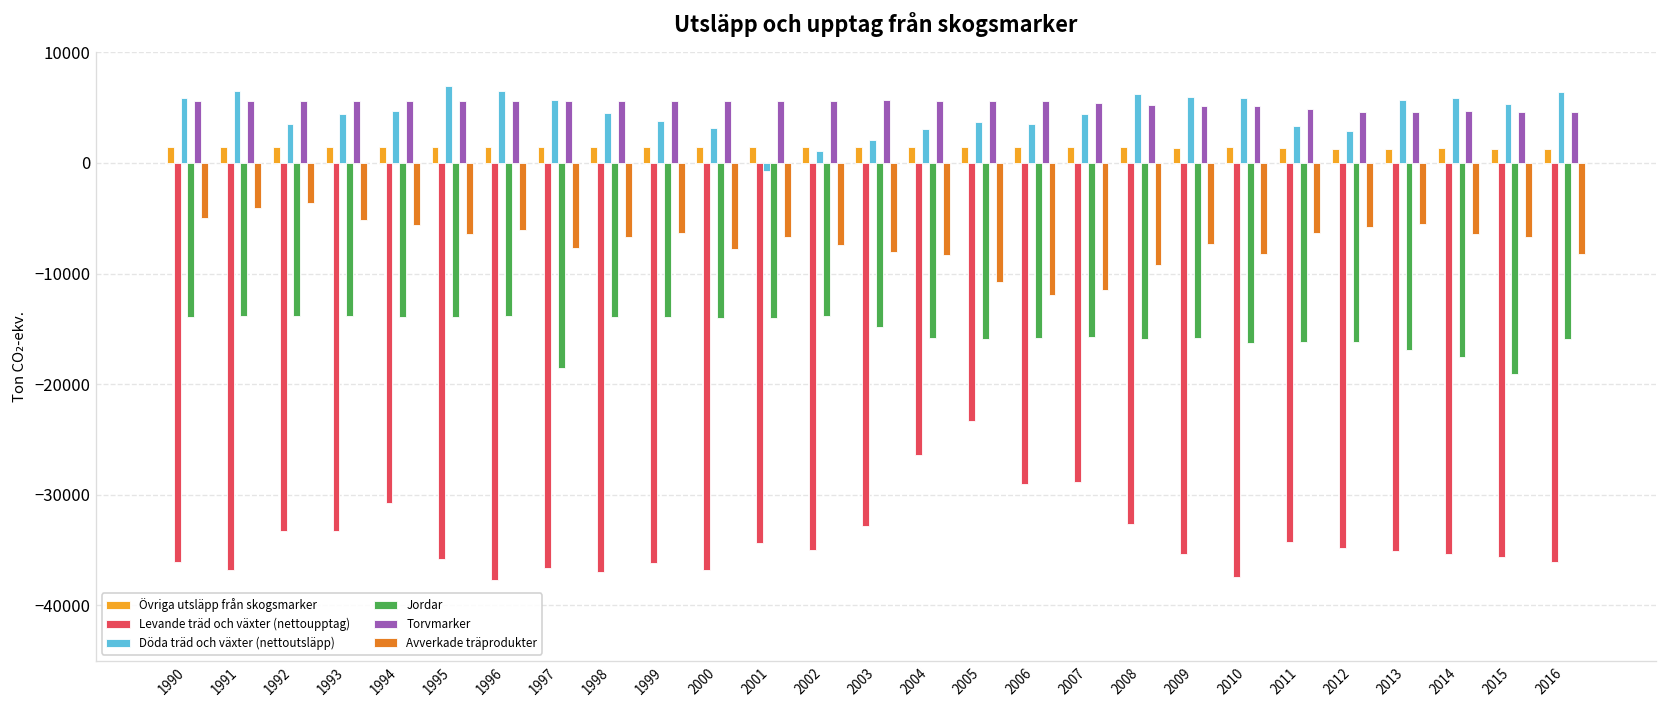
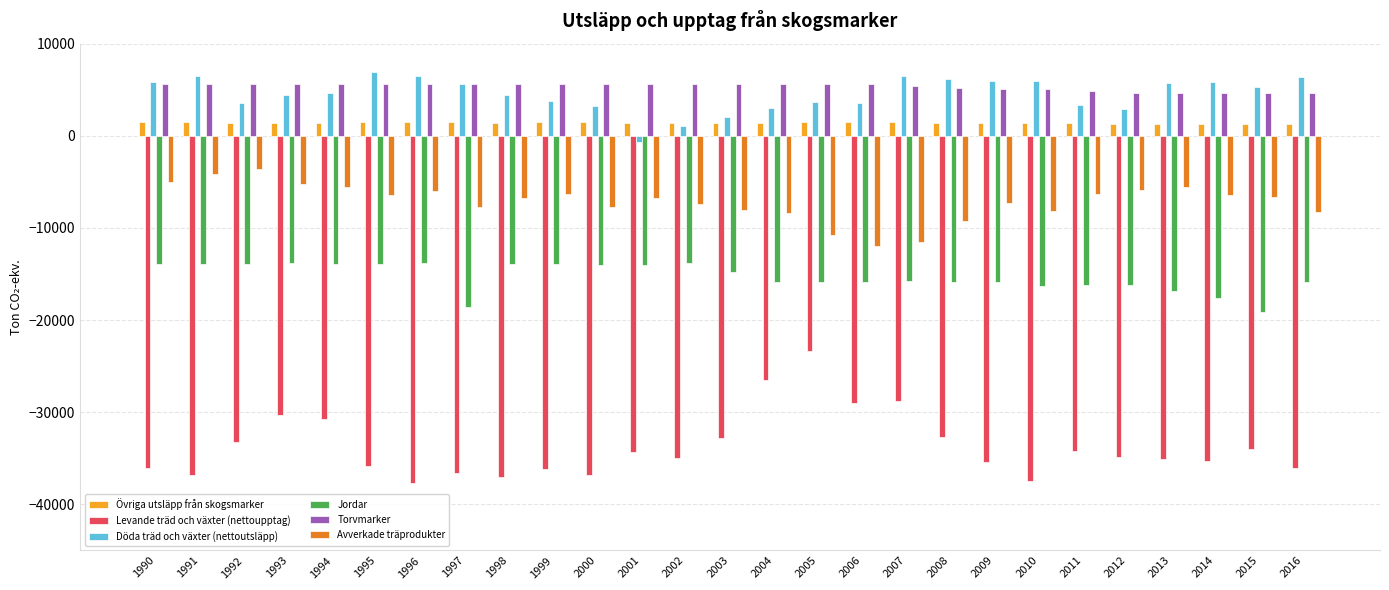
Levande träd och växter (nettoupptag), 1993: -33000 -> -30000
Döda träd och växter (nettoutsläpp), 2007: 4000 -> 6000
Levande träd och växter (nettoupptag), 2015: -36000 -> -34000
